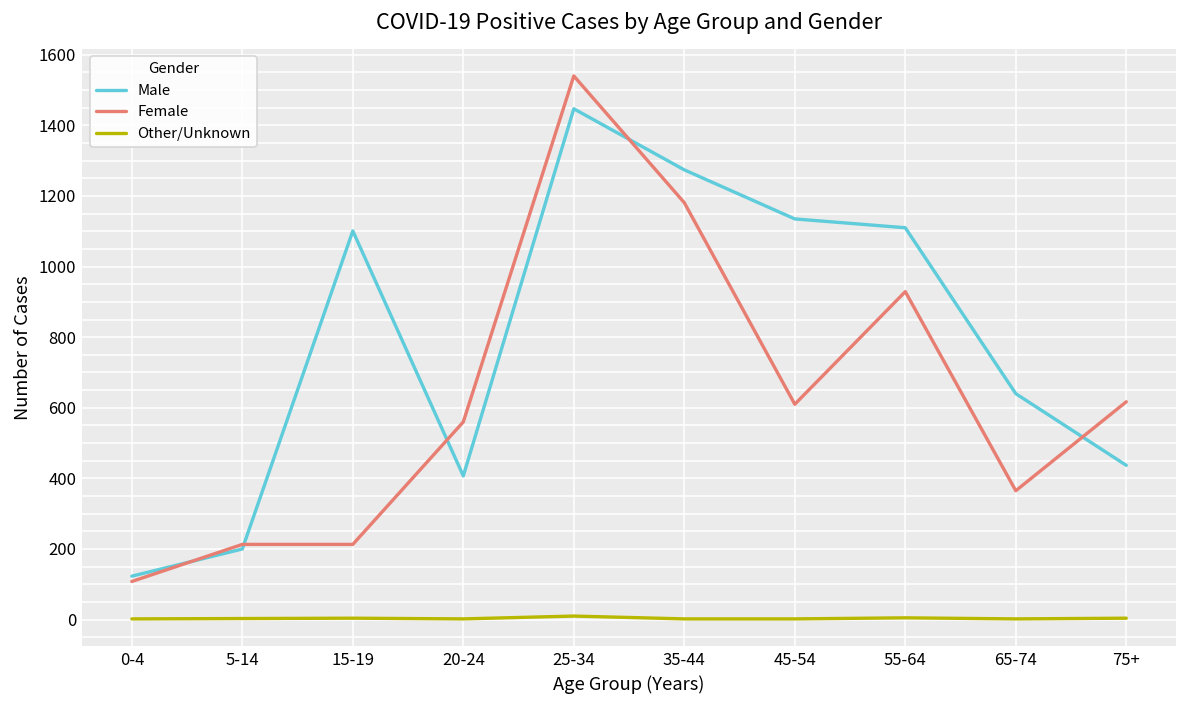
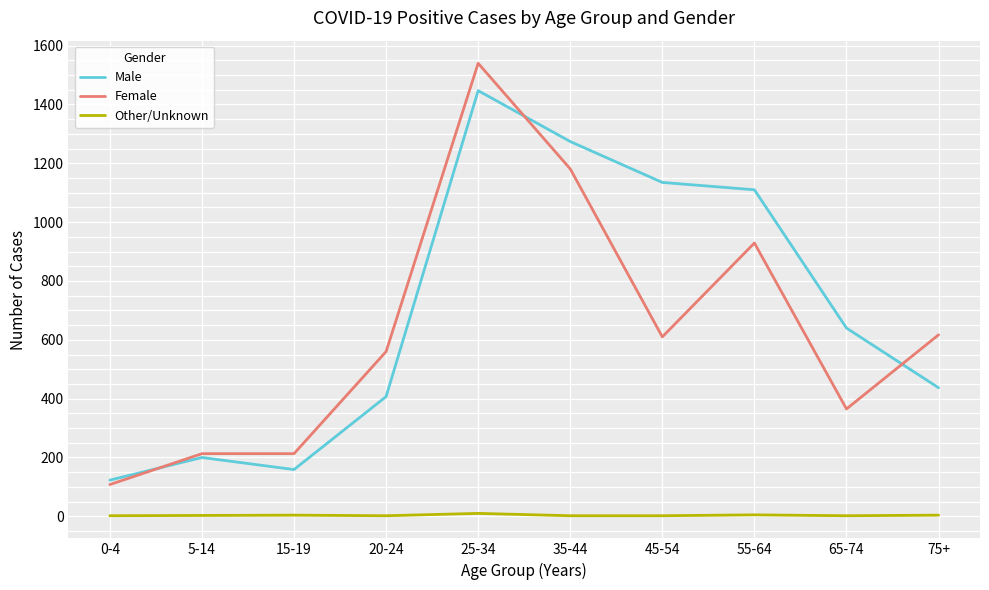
Male, 15-19: 1100 -> 160
